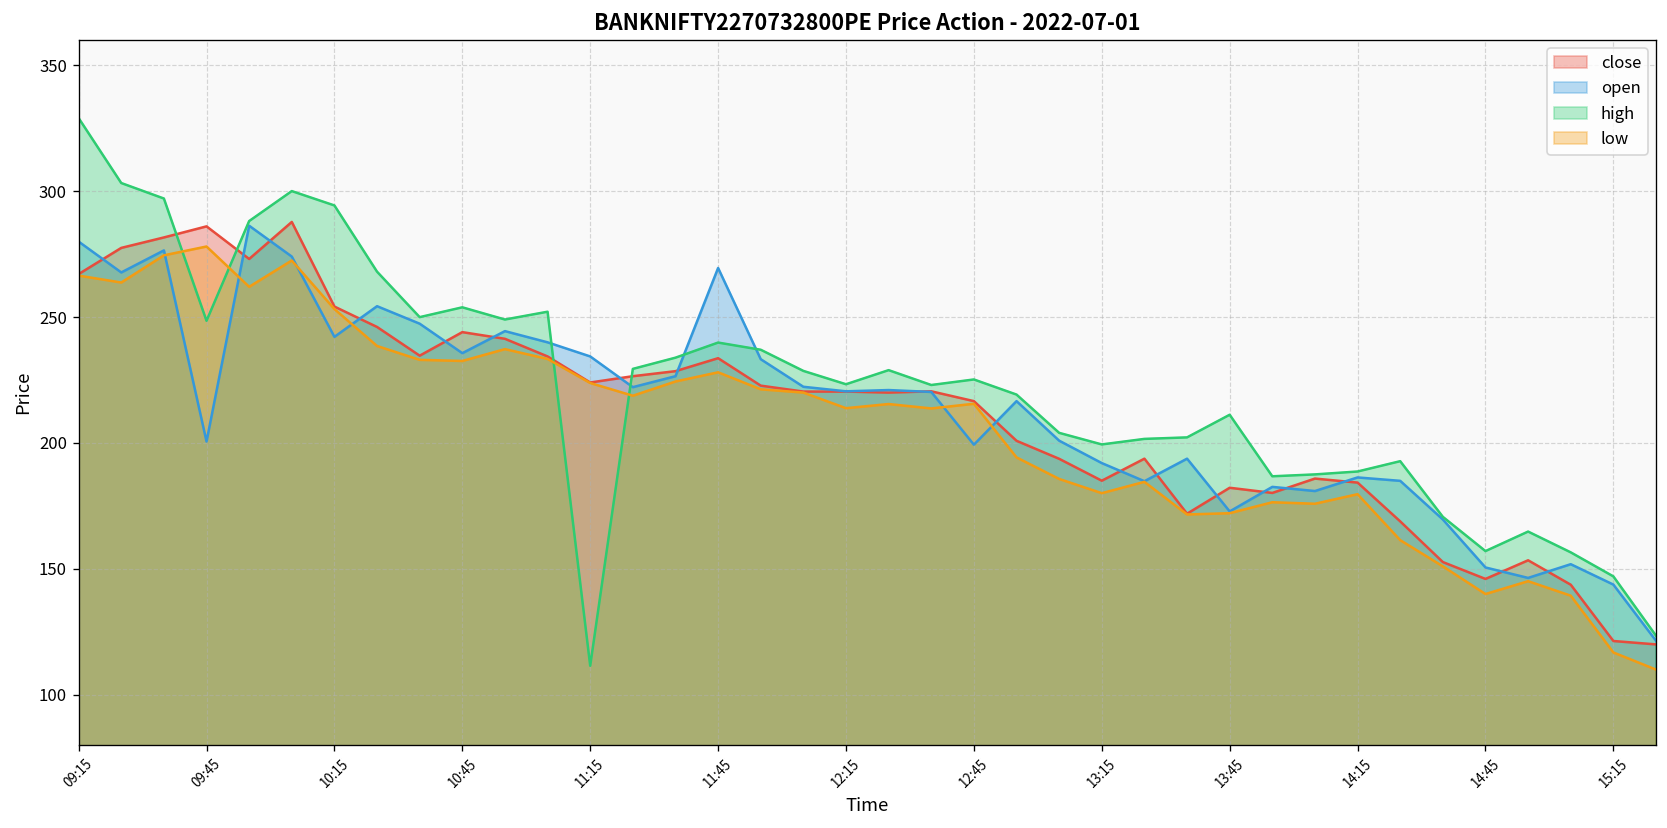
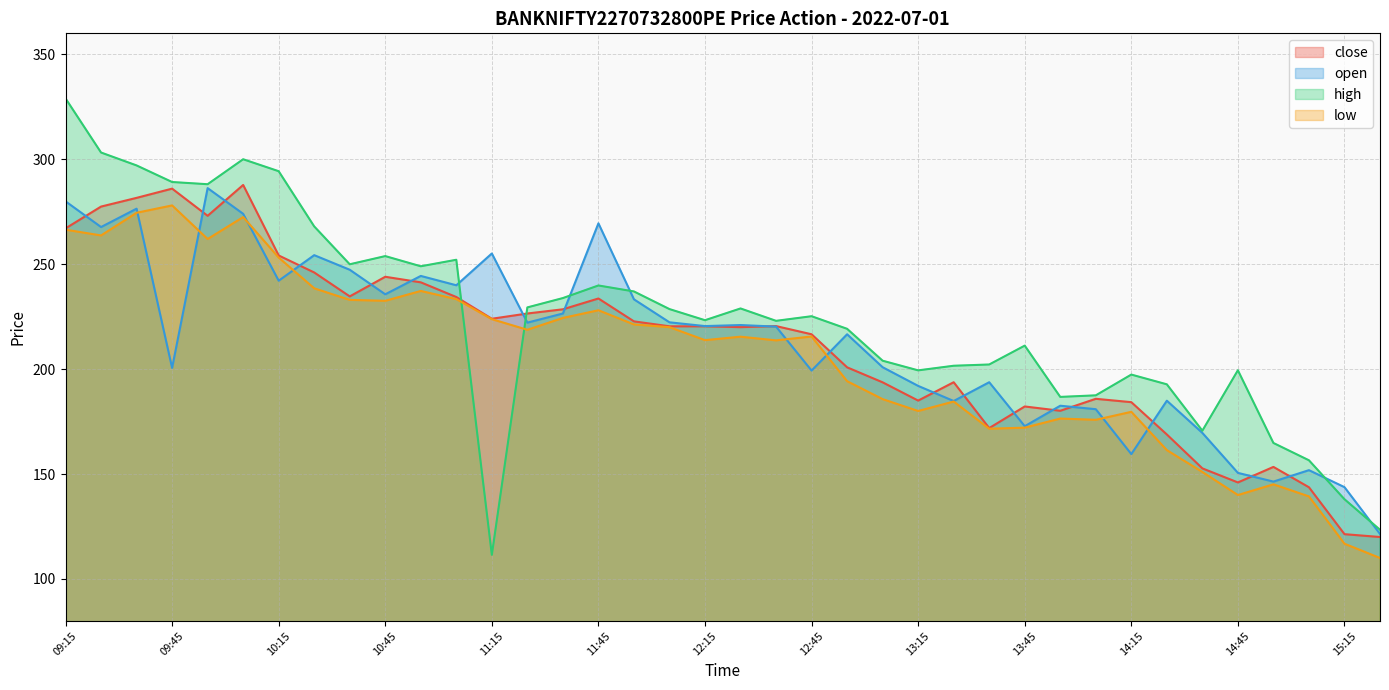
high, 09:45: 249 -> 289
open, 11:15: 234 -> 255
open, 14:15: 186 -> 160
high, 14:15: 189 -> 197
high, 14:45: 157 -> 199
high, 15:15: 147 -> 138
